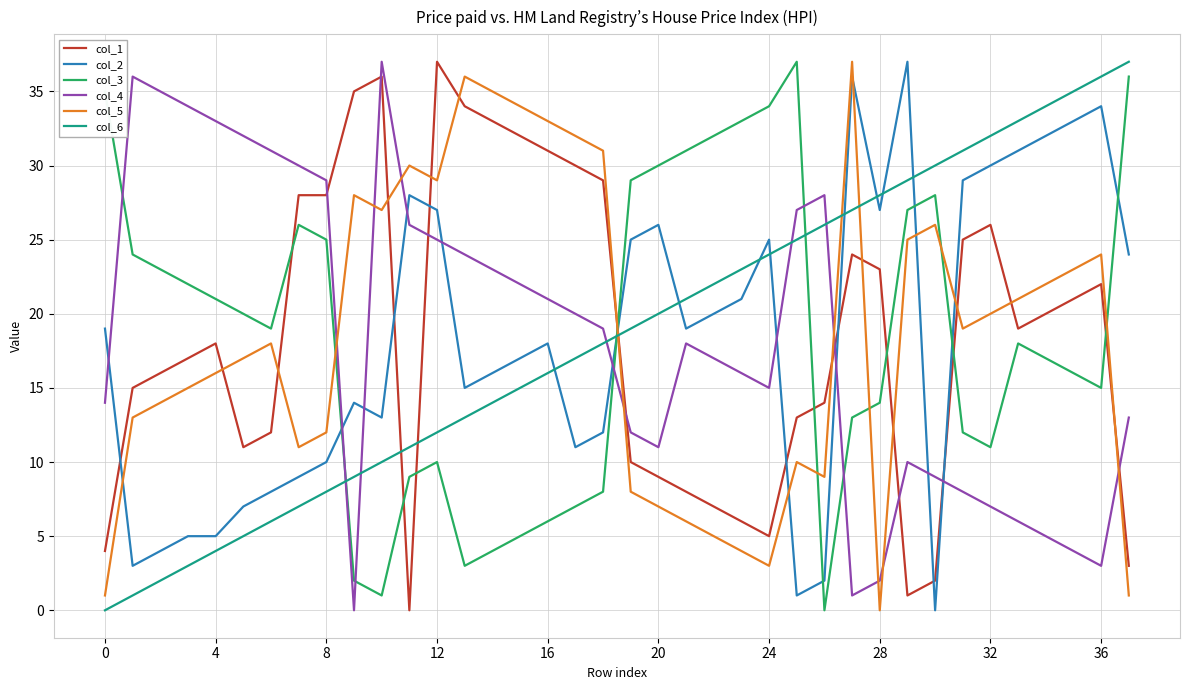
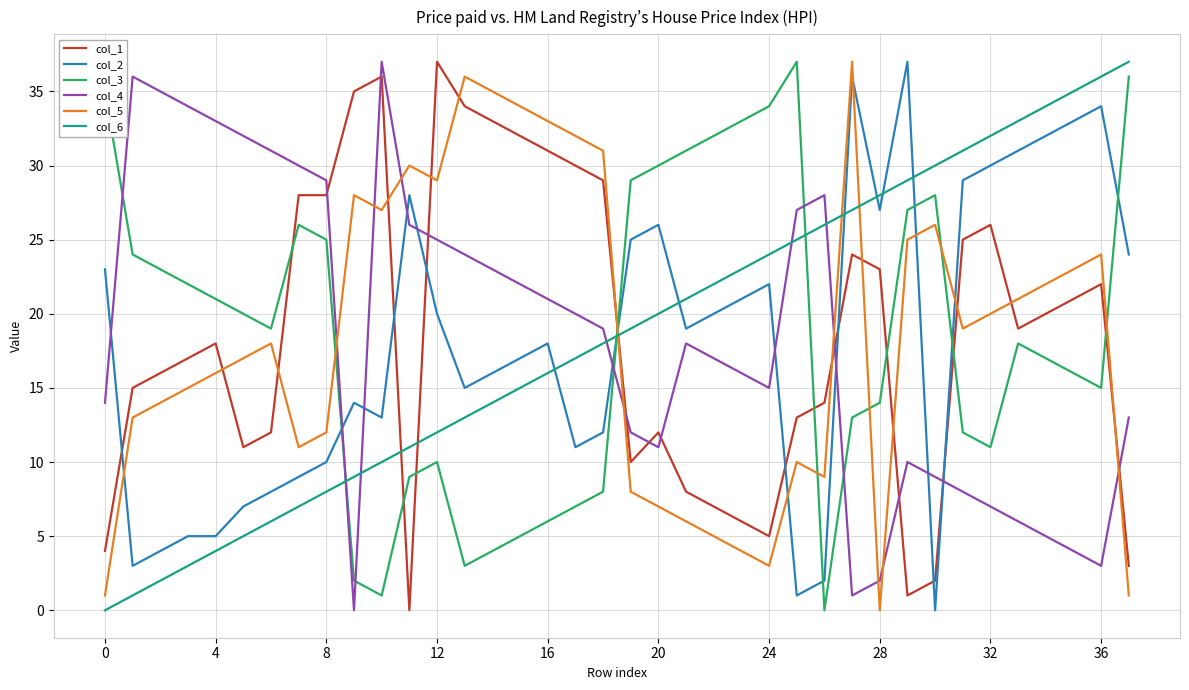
col_2, 0: 19 -> 23
col_2, 12: 27 -> 20
col_1, 20: 9 -> 12
col_2, 24: 25 -> 22
